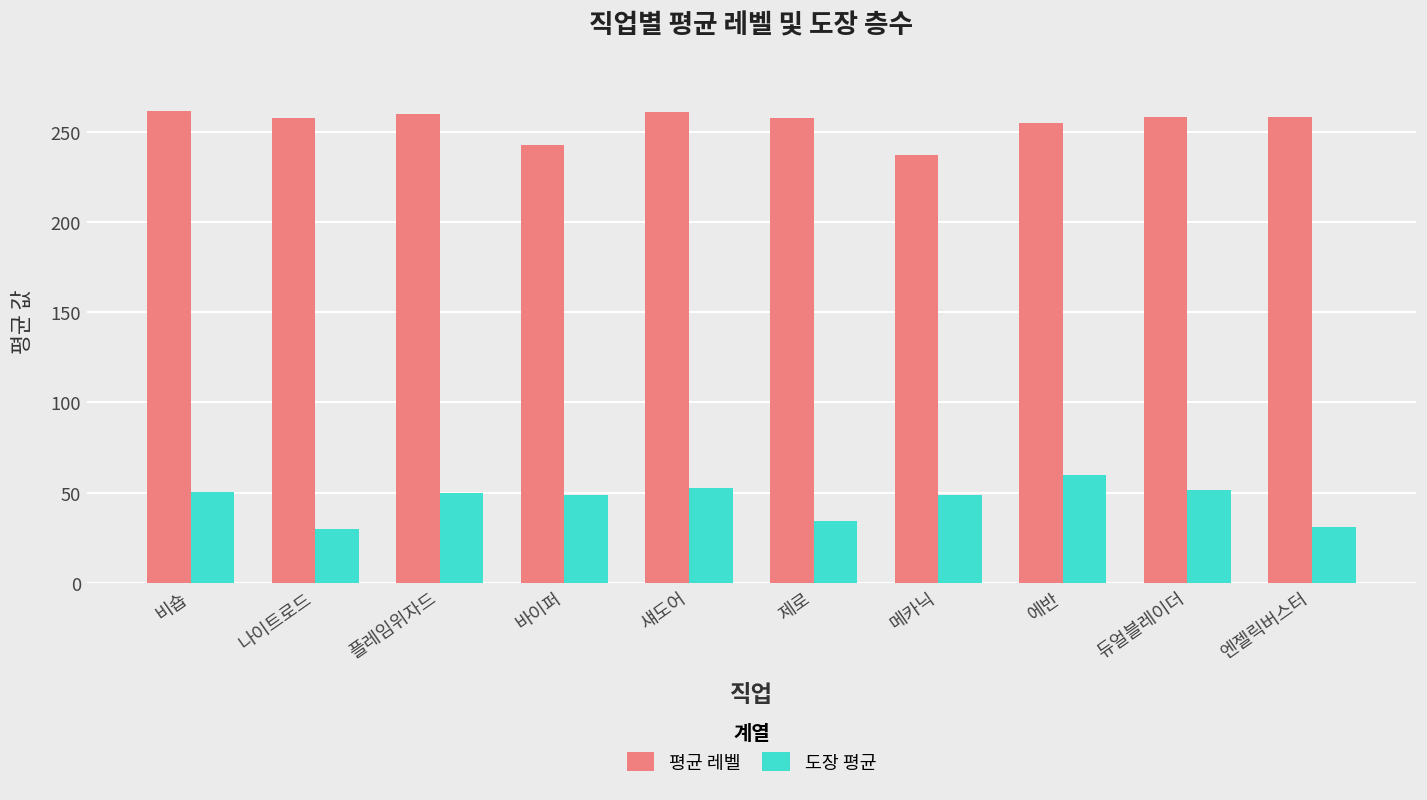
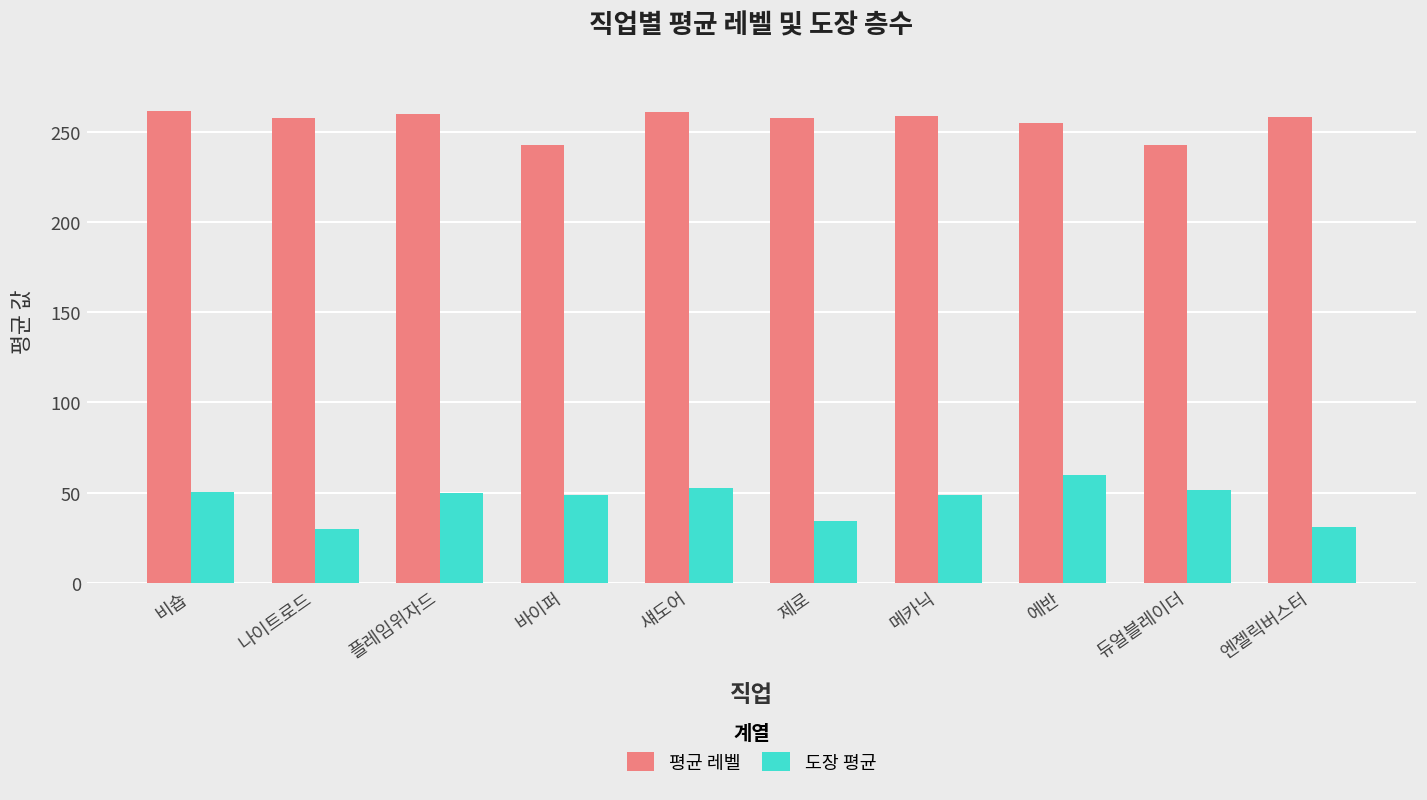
평균 레벨, 메카닉: 237 -> 259
평균 레벨, 듀얼블레이더: 258 -> 242
